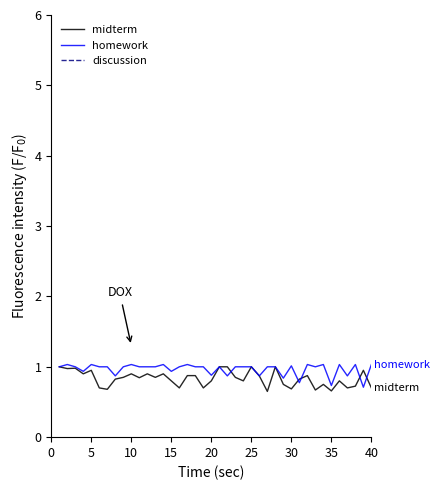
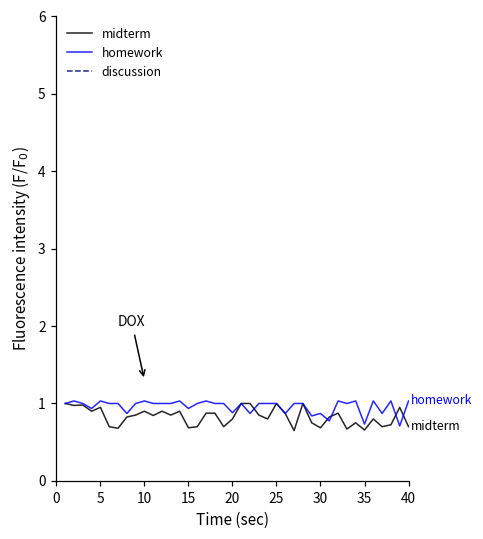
midterm, 15: 0.8 -> 0.7
homework, 30: 1.0 -> 0.9
